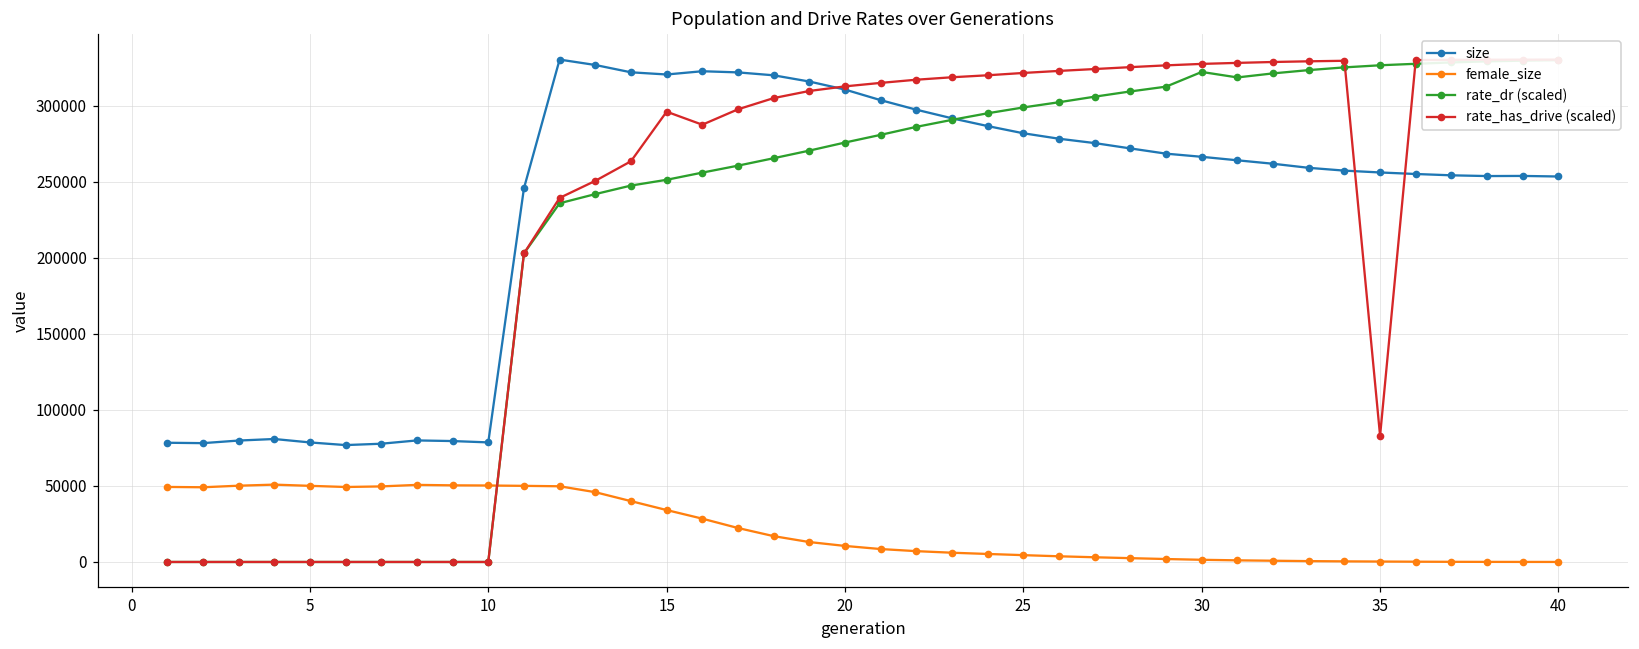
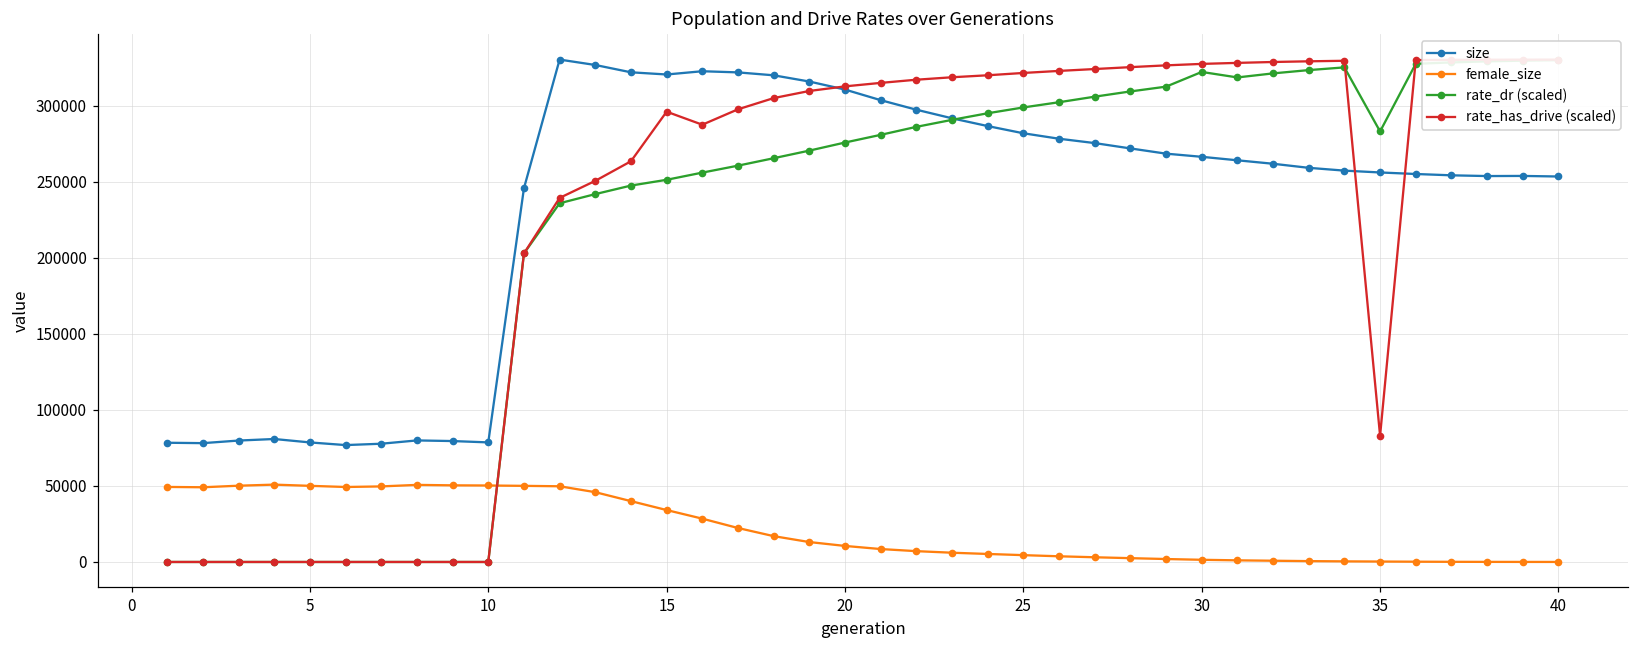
rate_dr (scaled), 35: 327000 -> 283000
